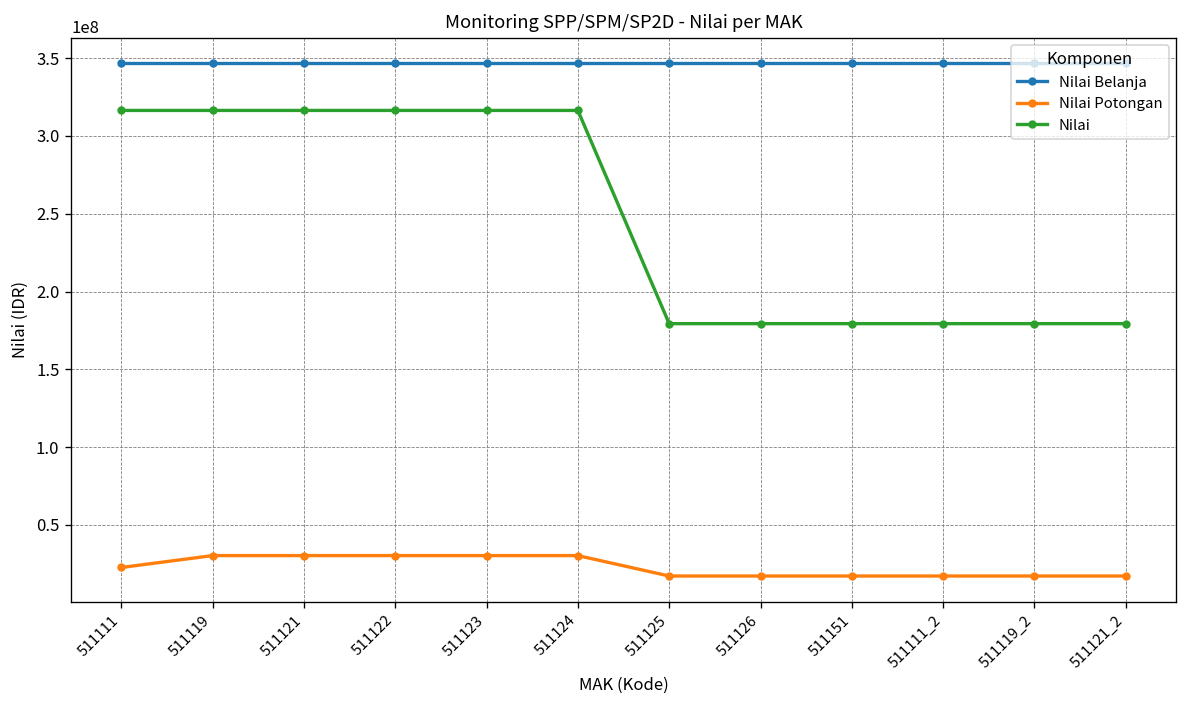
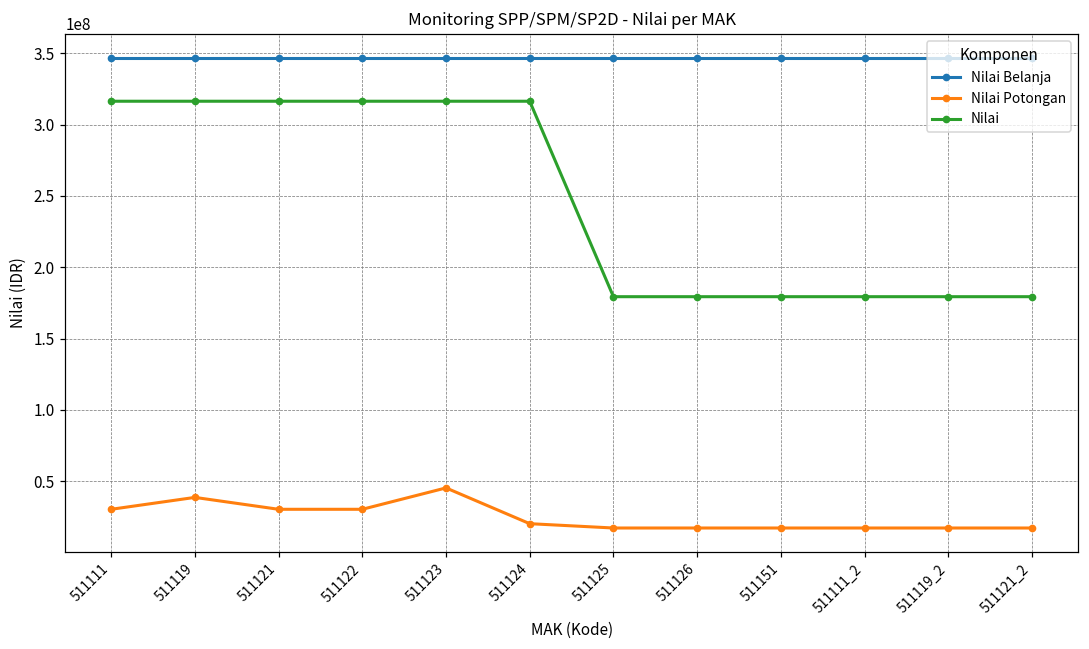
Nilai Potongan, 511111: 23000000 -> 30000000
Nilai Potongan, 511119: 30000000 -> 39000000
Nilai Potongan, 511123: 30000000 -> 45000000
Nilai Potongan, 511124: 30000000 -> 20000000
